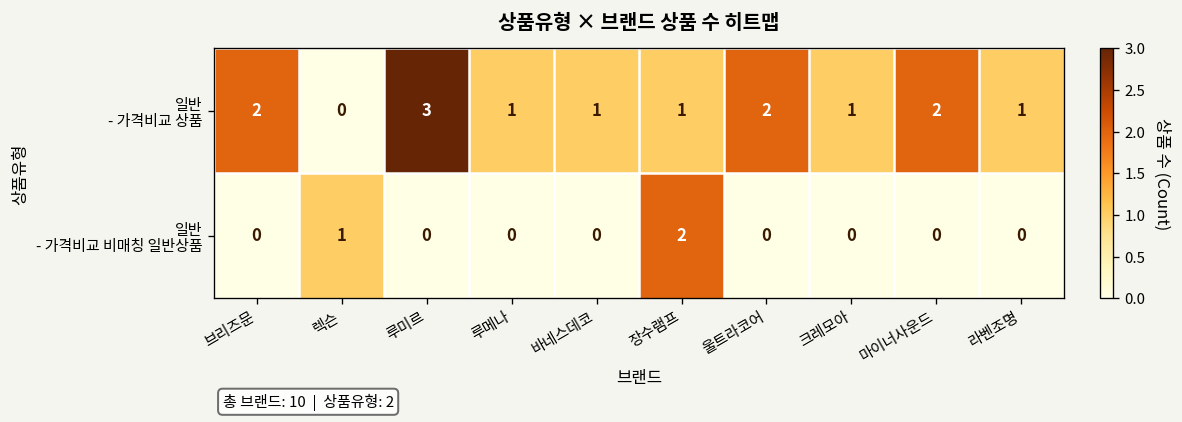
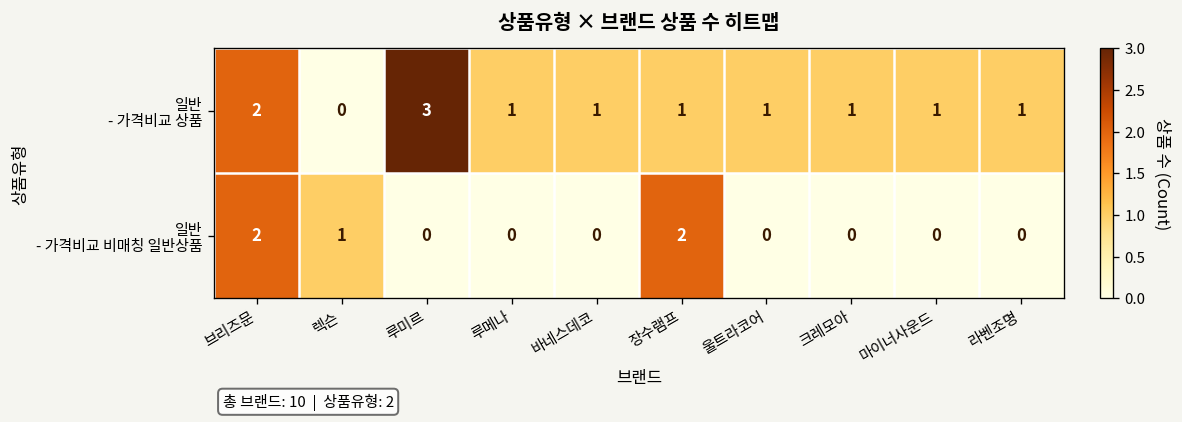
일반 - 가격비교 상품, 울트라코어: 2 -> 1
일반 - 가격비교 상품, 마이너사운드: 2 -> 1
일반 - 가격비교 비매칭 일반상품, 브리즈문: 0 -> 2
